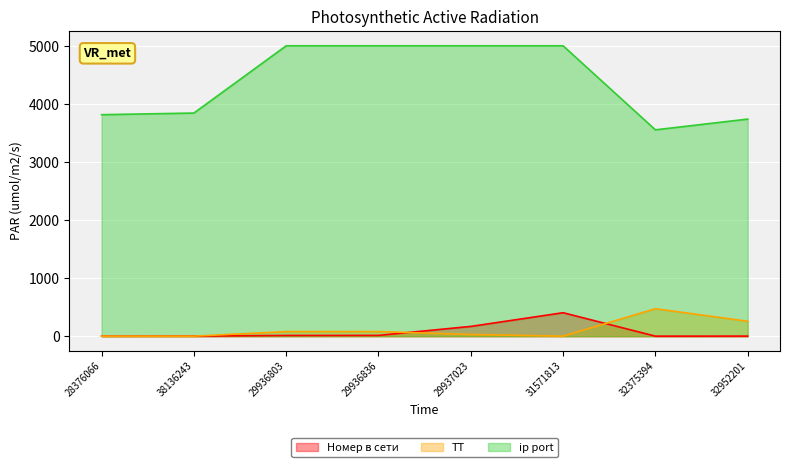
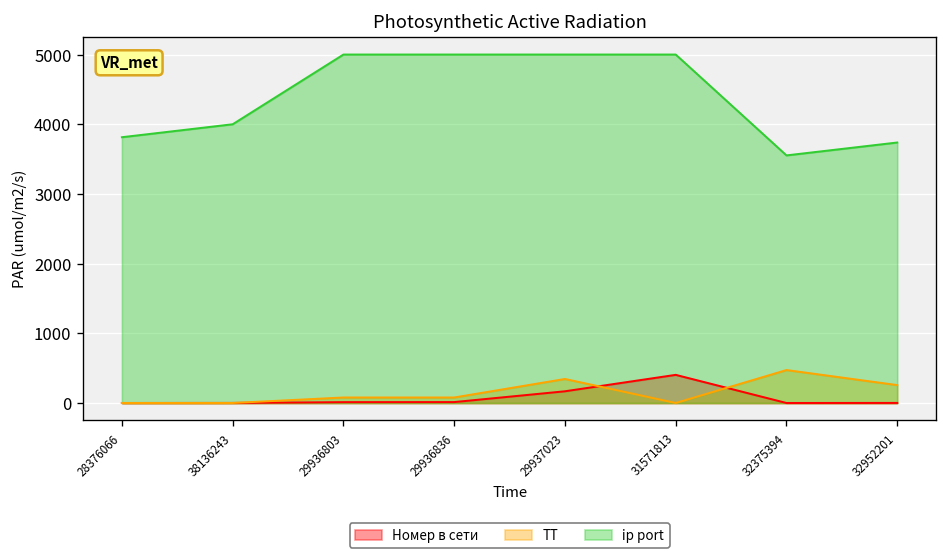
ip port, 38136243: 3800 -> 4000
ТТ, 29937023: 0 -> 300
